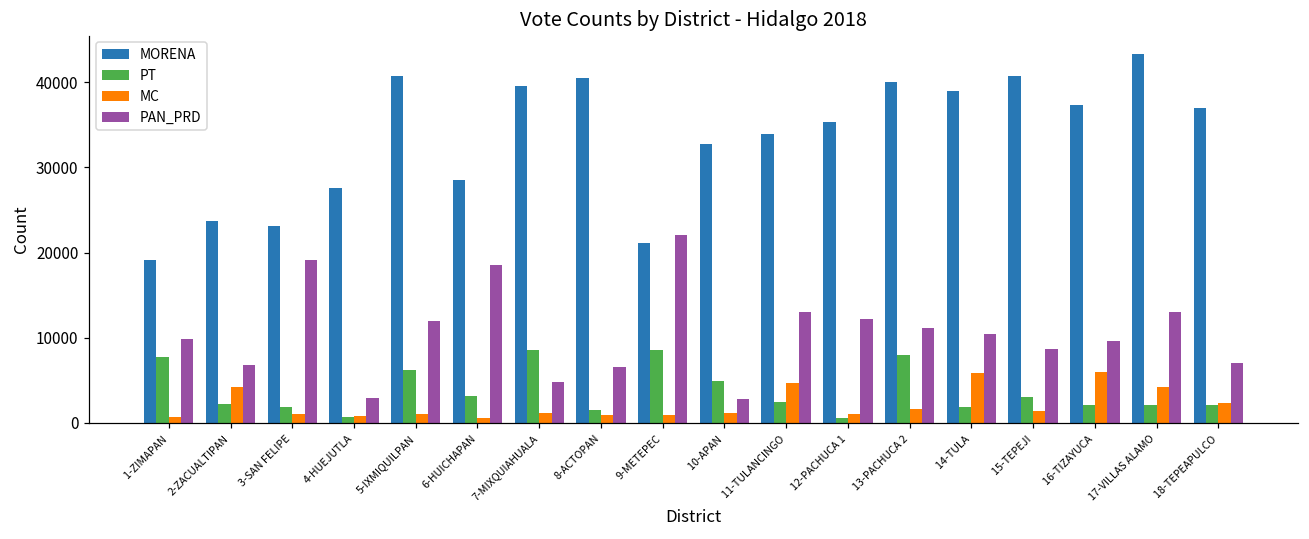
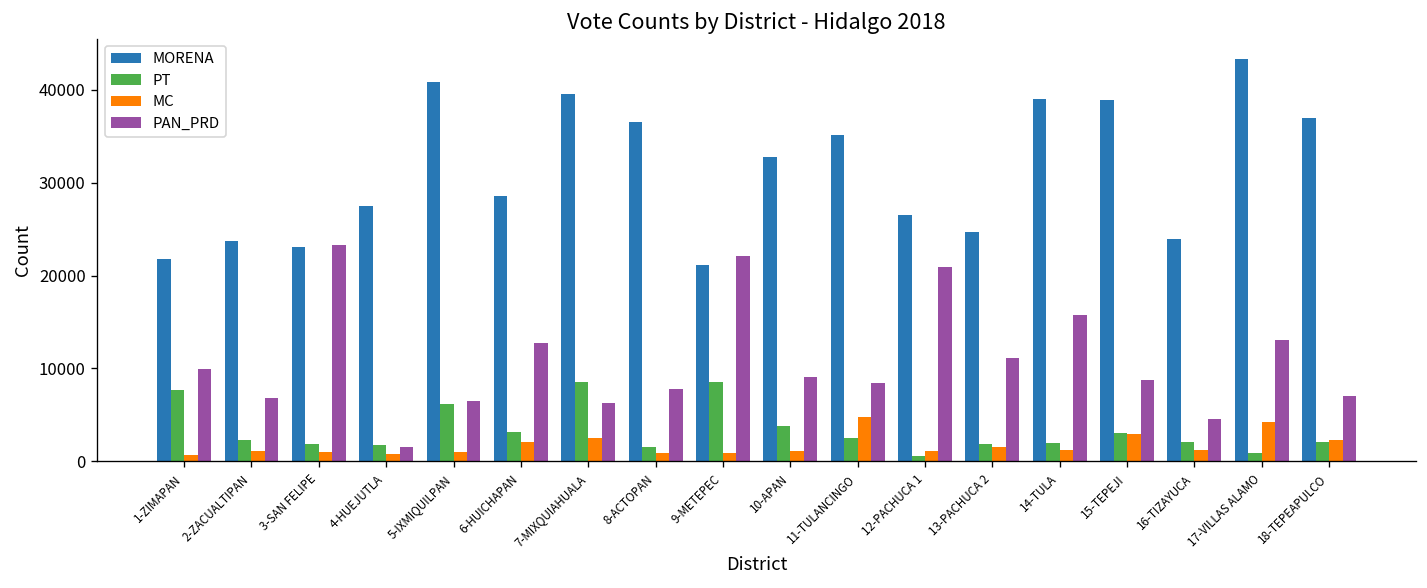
MORENA, 1-ZIMAPAN: 19000 -> 22000
MC, 2-ZACUALTIPAN: 4000 -> 1000
PAN_PRD, 3-SAN FELIPE: 19000 -> 23000
PT, 4-HUEJUTLA: 1000 -> 2000
PAN_PRD, 4-HUEJUTLA: 3000 -> 2000
PAN_PRD, 5-IXMIQUILPAN: 12000 -> 6000
MC, 6-HUICHAPAN: 1000 -> 2000
PAN_PRD, 6-HUICHAPAN: 19000 -> 13000
MC, 7-MIXQUIAHUALA: 1000 -> 2000
PAN_PRD, 7-MIXQUIAHUALA: 5000 -> 6000
MORENA, 8-ACTOPAN: 40000 -> 37000
PAN_PRD, 8-ACTOPAN: 7000 -> 8000
PT, 10-APAN: 5000 -> 4000
PAN_PRD, 10-APAN: 3000 -> 9000
MORENA, 11-TULANCINGO: 34000 -> 35000
PAN_PRD, 11-TULANCINGO: 13000 -> 8000
MORENA, 12-PACHUCA 1: 35000 -> 26000
PAN_PRD, 12-PACHUCA 1: 12000 -> 21000
MORENA, 13-PACHUCA 2: 40000 -> 25000
PT, 13-PACHUCA 2: 8000 -> 2000
MC, 14-TULA: 6000 -> 1000
PAN_PRD, 14-TULA: 10000 -> 16000
MORENA, 15-TEPEJI: 41000 -> 39000
MC, 15-TEPEJI: 1000 -> 3000
MORENA, 16-TIZAYUCA: 37000 -> 24000
MC, 16-TIZAYUCA: 6000 -> 1000
PAN_PRD, 16-TIZAYUCA: 10000 -> 5000
PT, 17-VILLAS ALAMO: 2000 -> 1000
